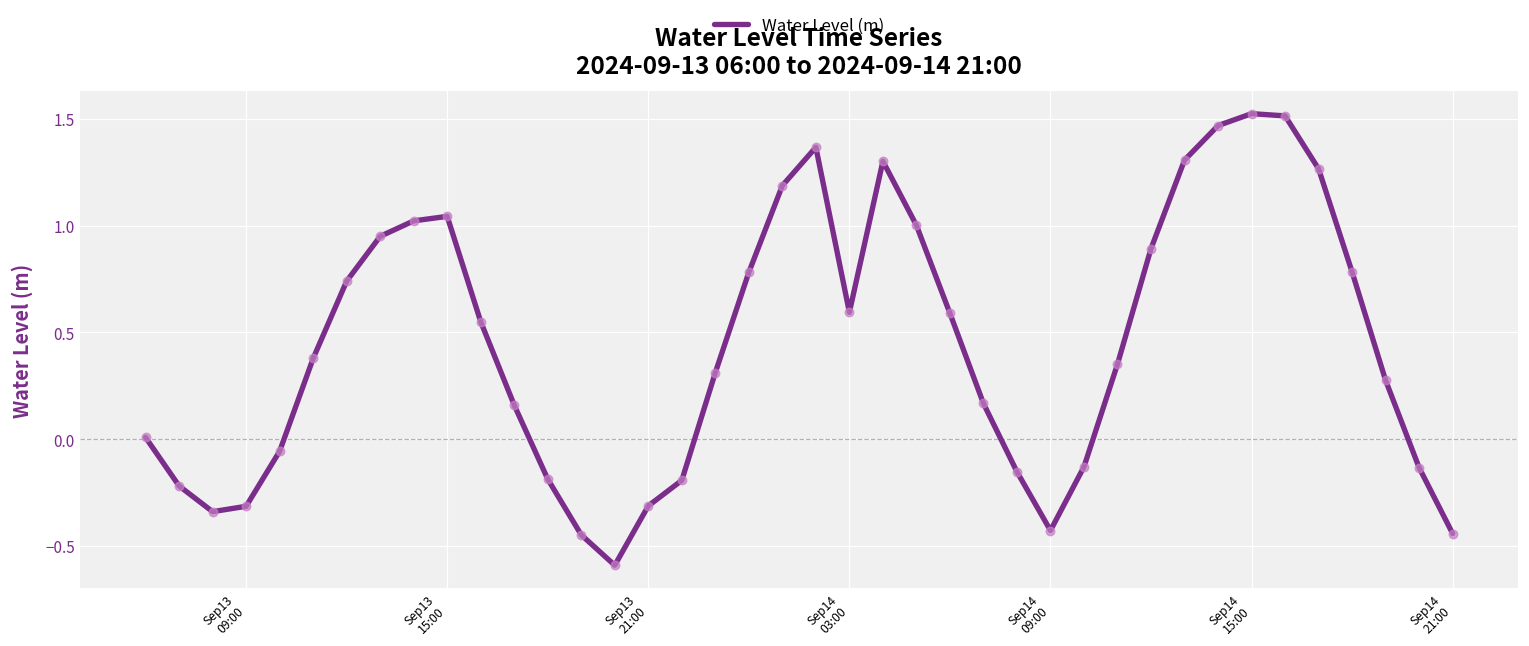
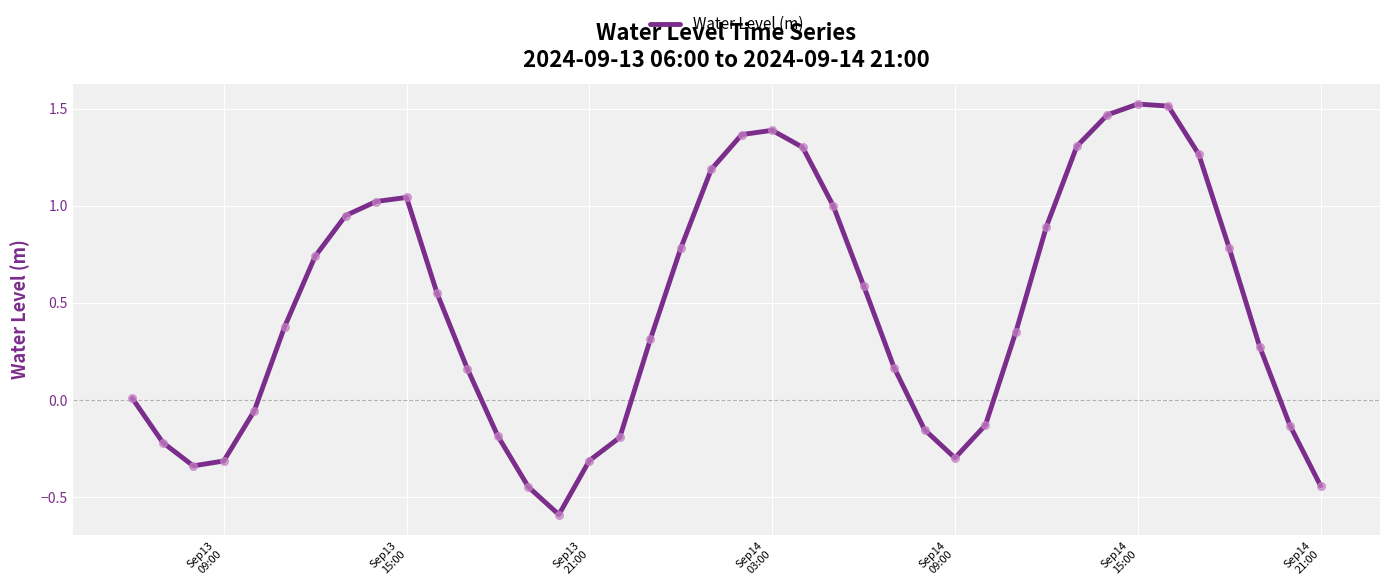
Sep14 03:00: 0.59 -> 1.39
Sep14 09:00: -0.43 -> -0.30
